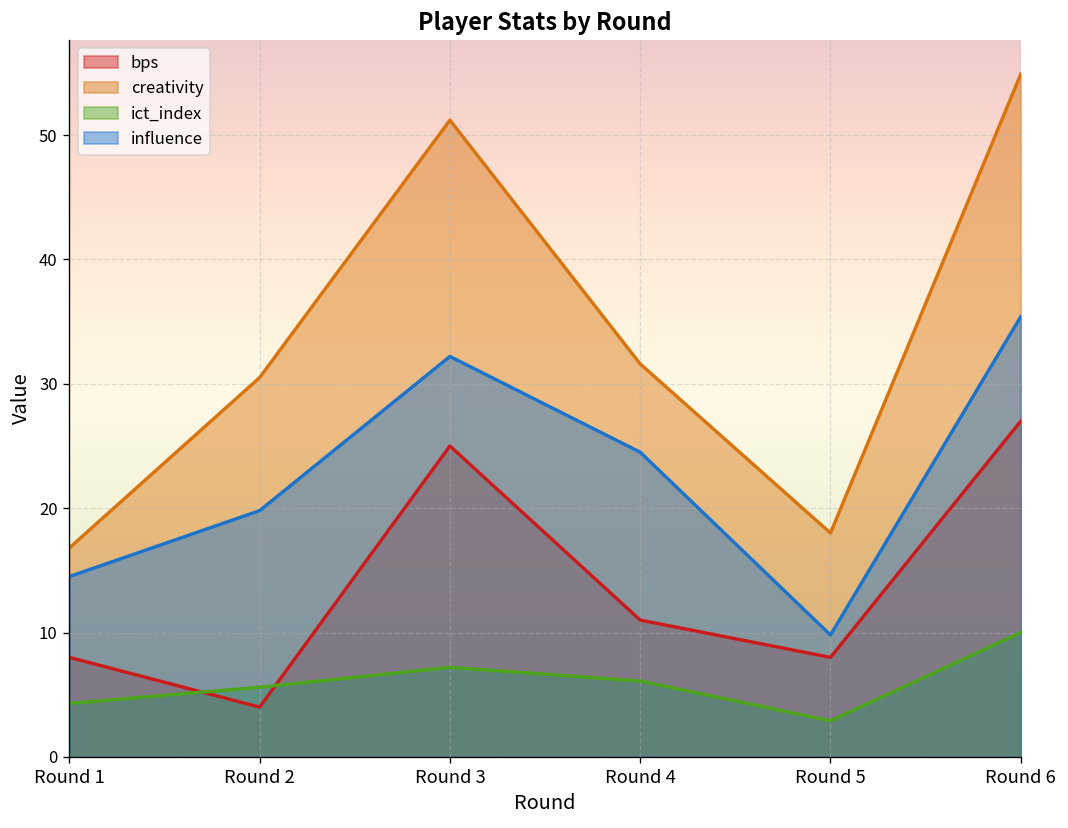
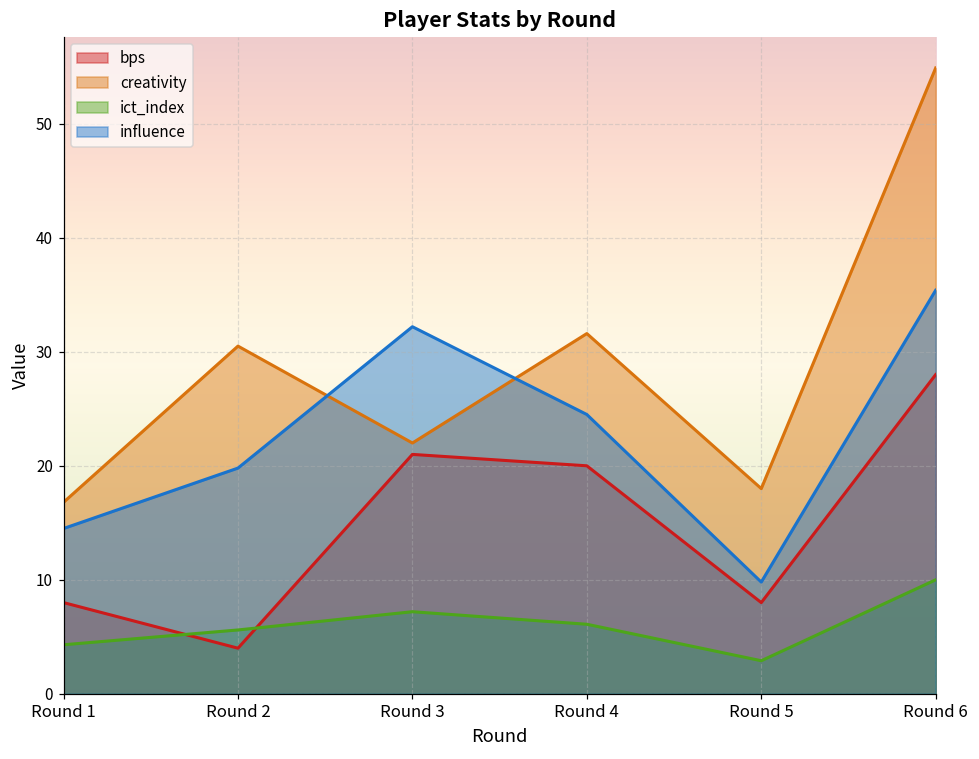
bps, Round 3: 25 -> 21
creativity, Round 3: 51.2 -> 22.0
bps, Round 4: 11 -> 20
bps, Round 6: 27 -> 28
